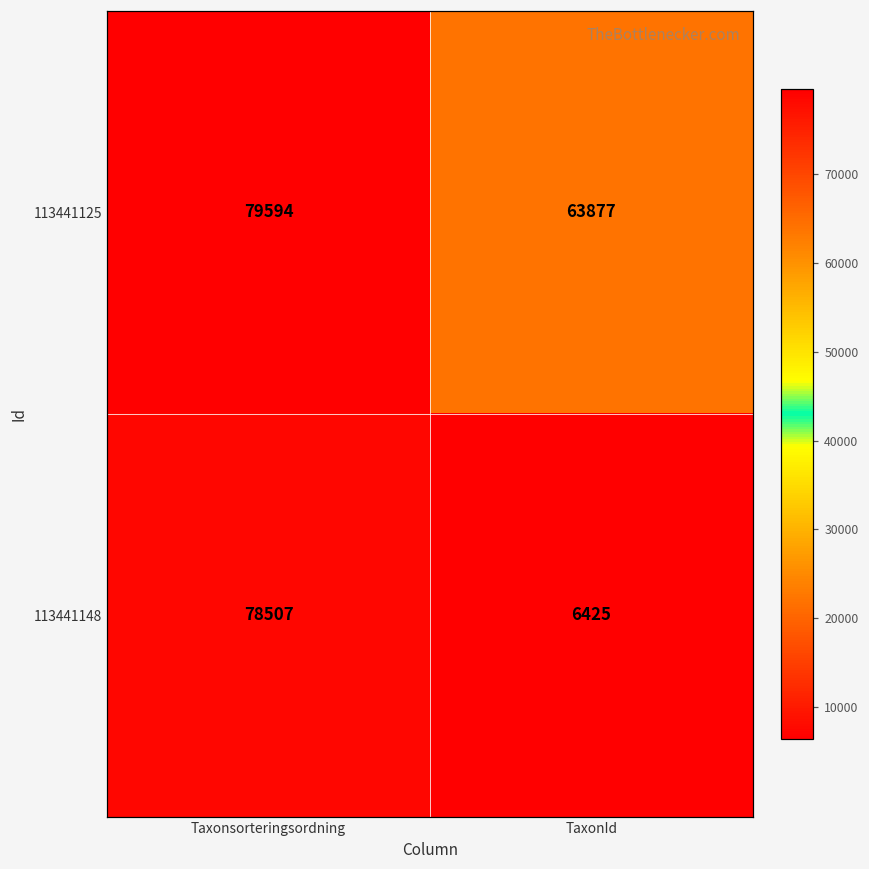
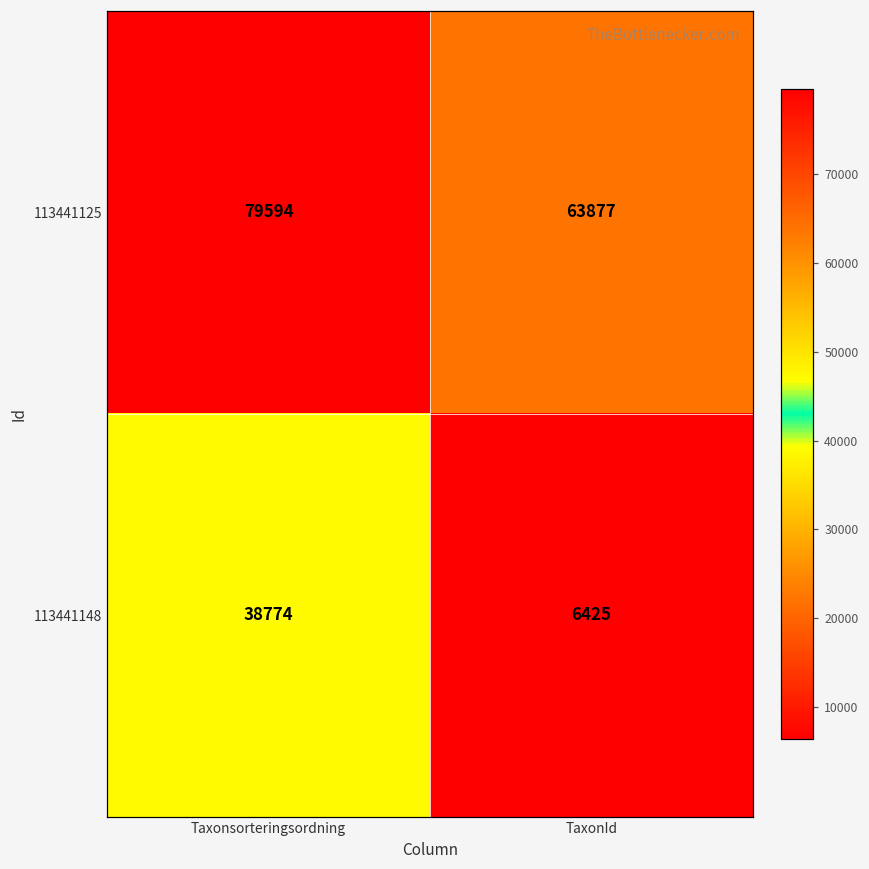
113441148, Taxonsorteringsordning: 78507 -> 38774
